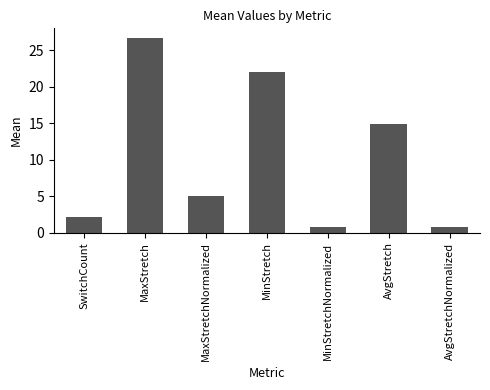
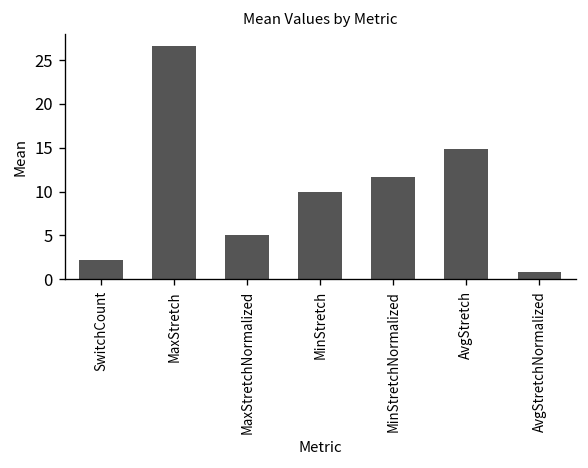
MinStretch: 22 -> 10
MinStretchNormalized: 1 -> 12
